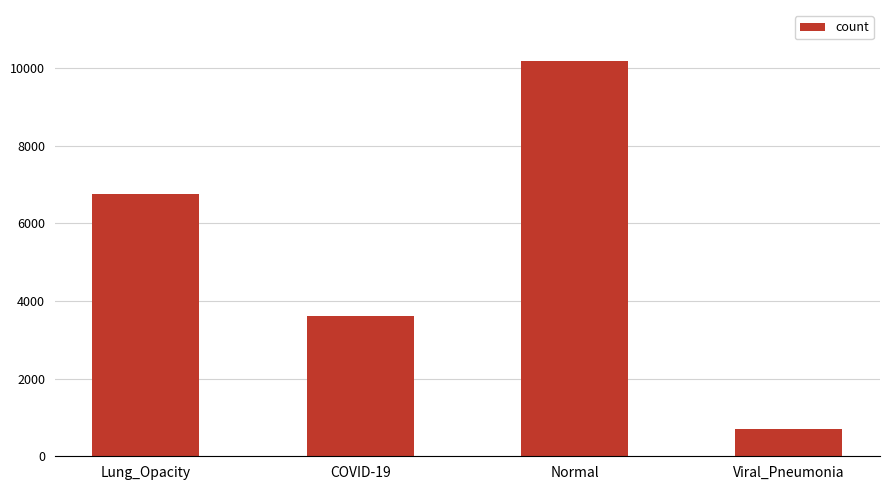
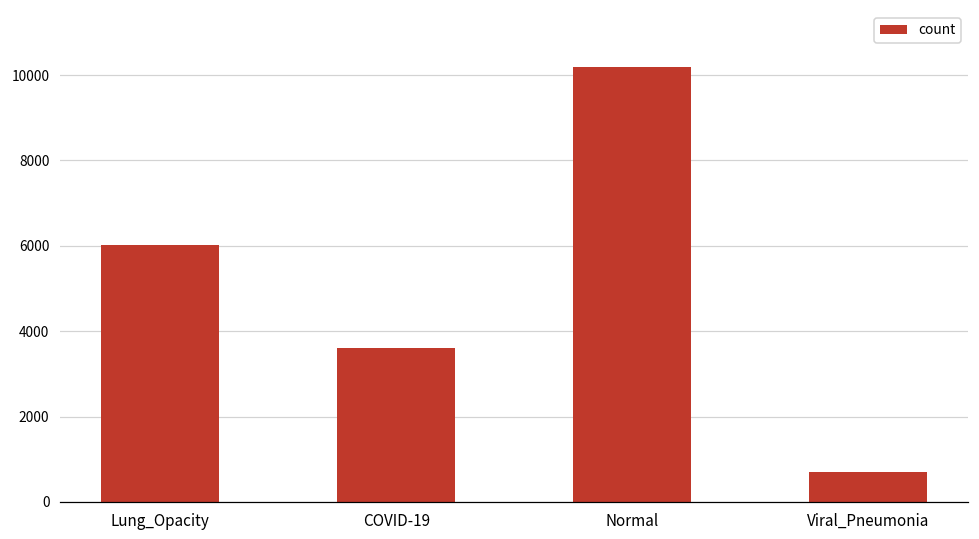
Lung_Opacity: 6800 -> 6000
